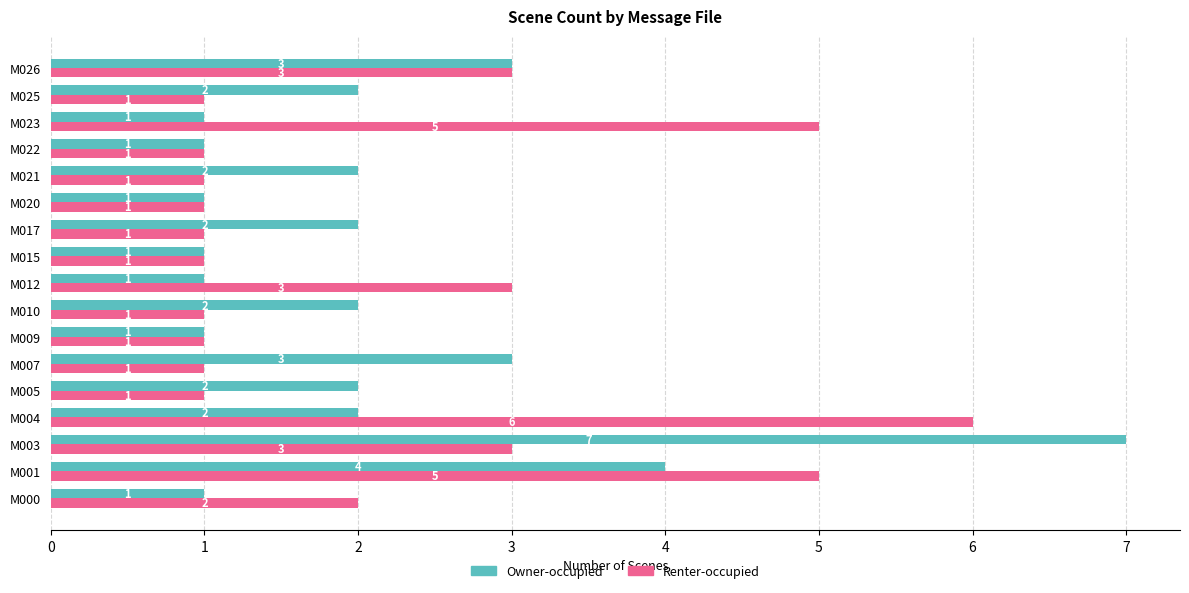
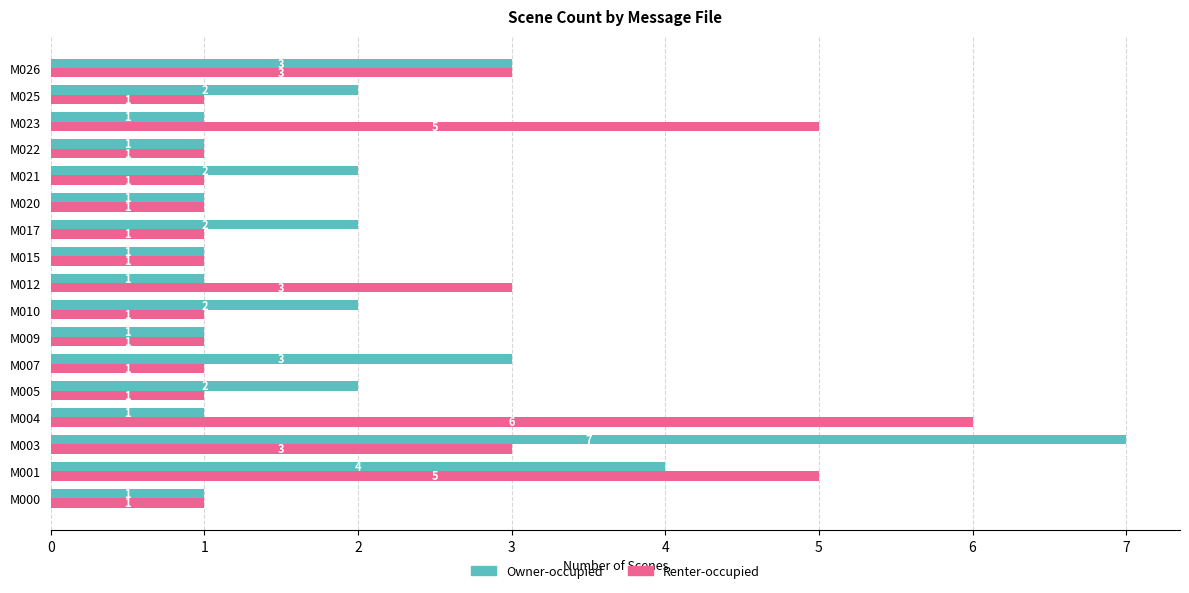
Owner-occupied, M004: 2 -> 1
Renter-occupied, M000: 2 -> 1
